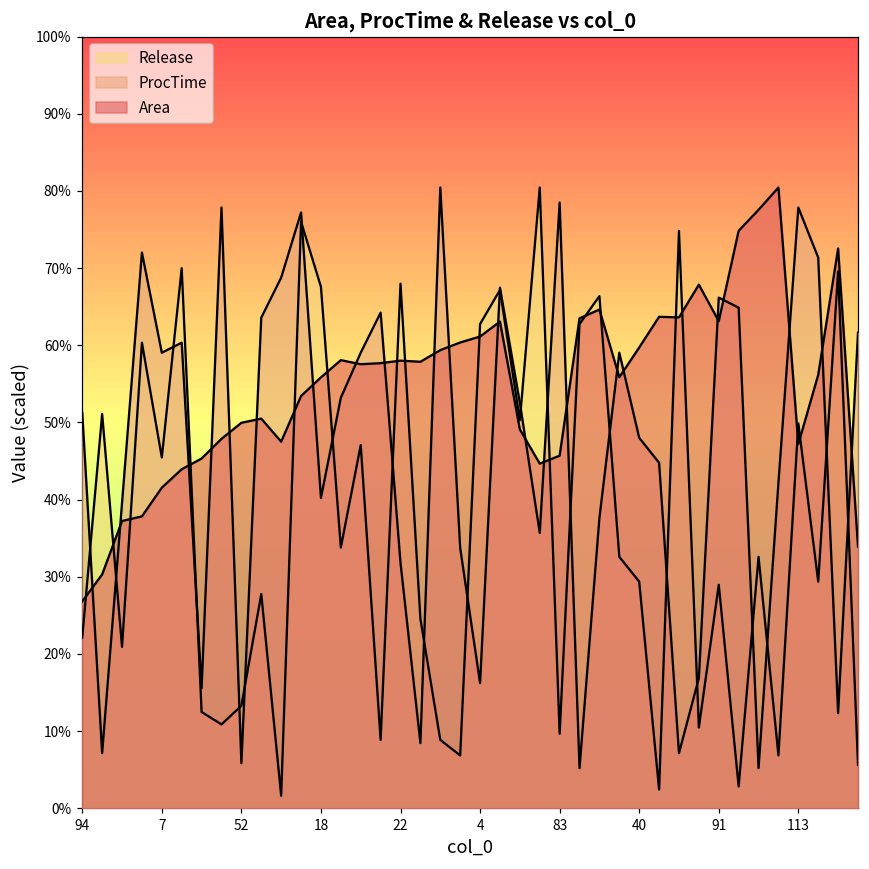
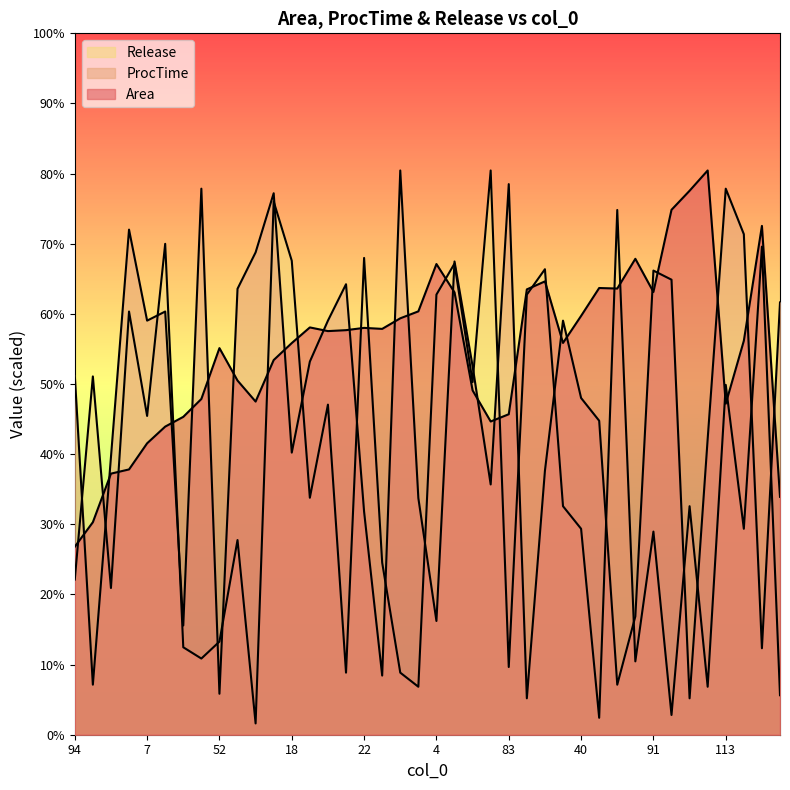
Area, 52: 50% -> 55%
Area, 4: 61% -> 67%
